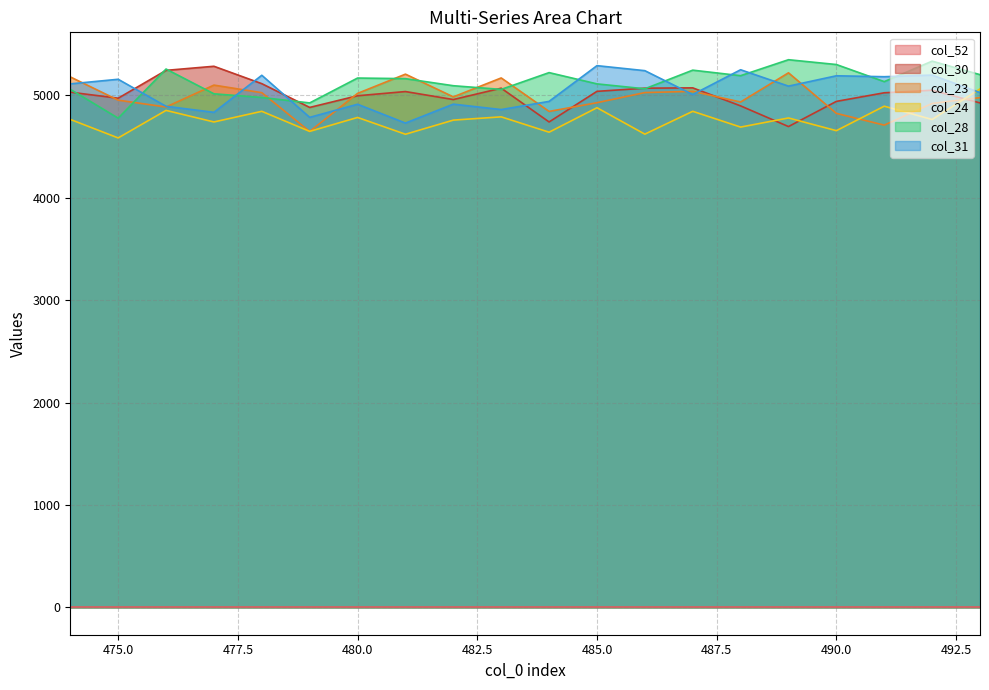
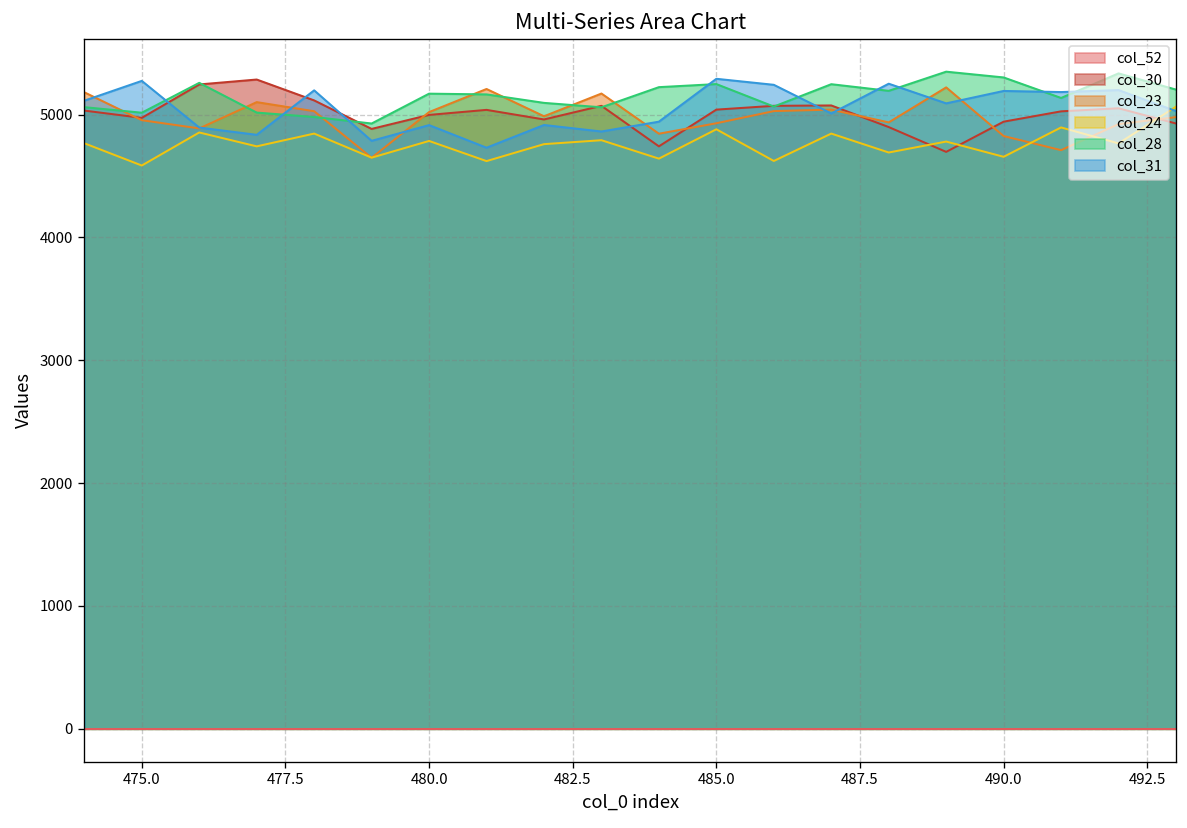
col_28, 475.0: 4780 -> 5020
col_31, 475.0: 5160 -> 5270
col_28, 485.0: 5110 -> 5250
